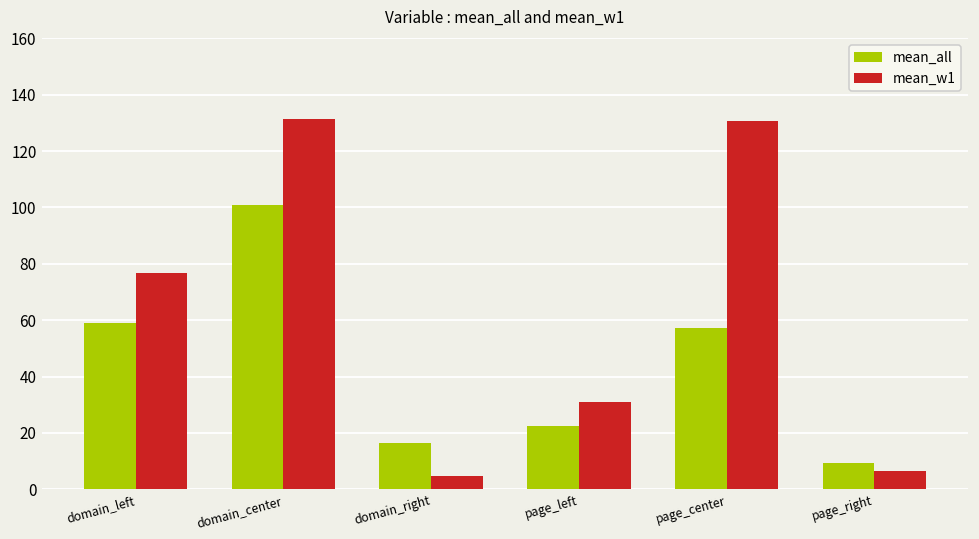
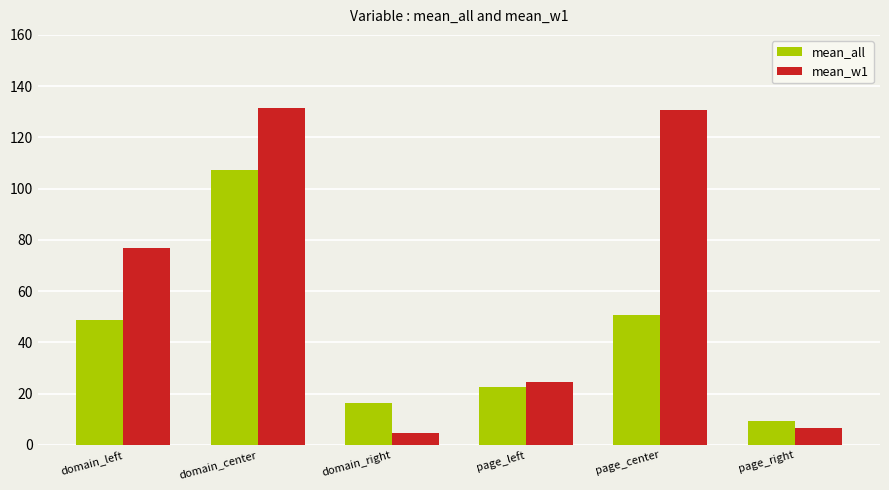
mean_all, domain_left: 59 -> 49
mean_all, domain_center: 101 -> 107
mean_w1, page_left: 31 -> 24
mean_all, page_center: 57 -> 51
